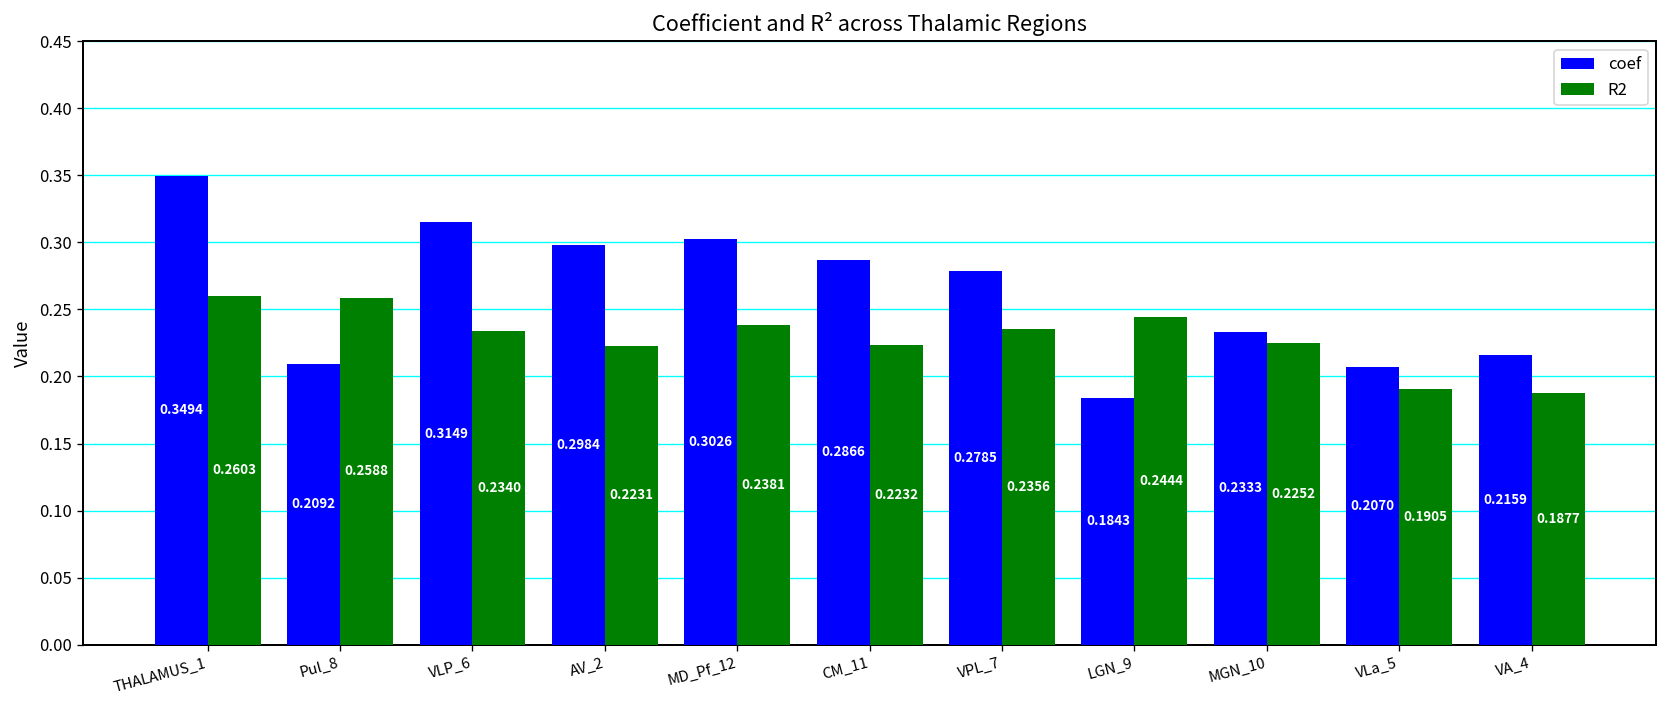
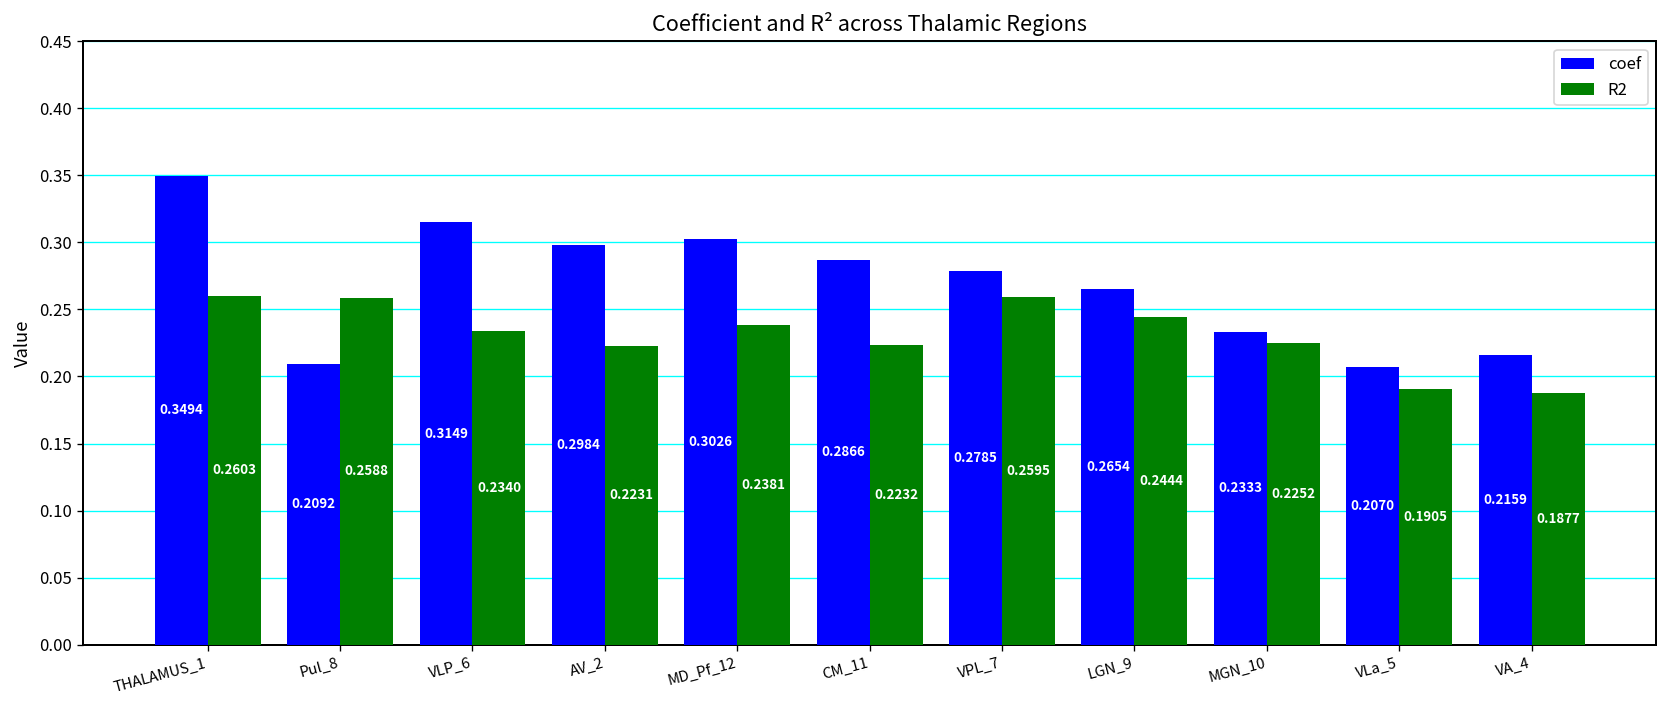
R2, VPL_7: 0.2356 -> 0.2595
coef, LGN_9: 0.1843 -> 0.2654
